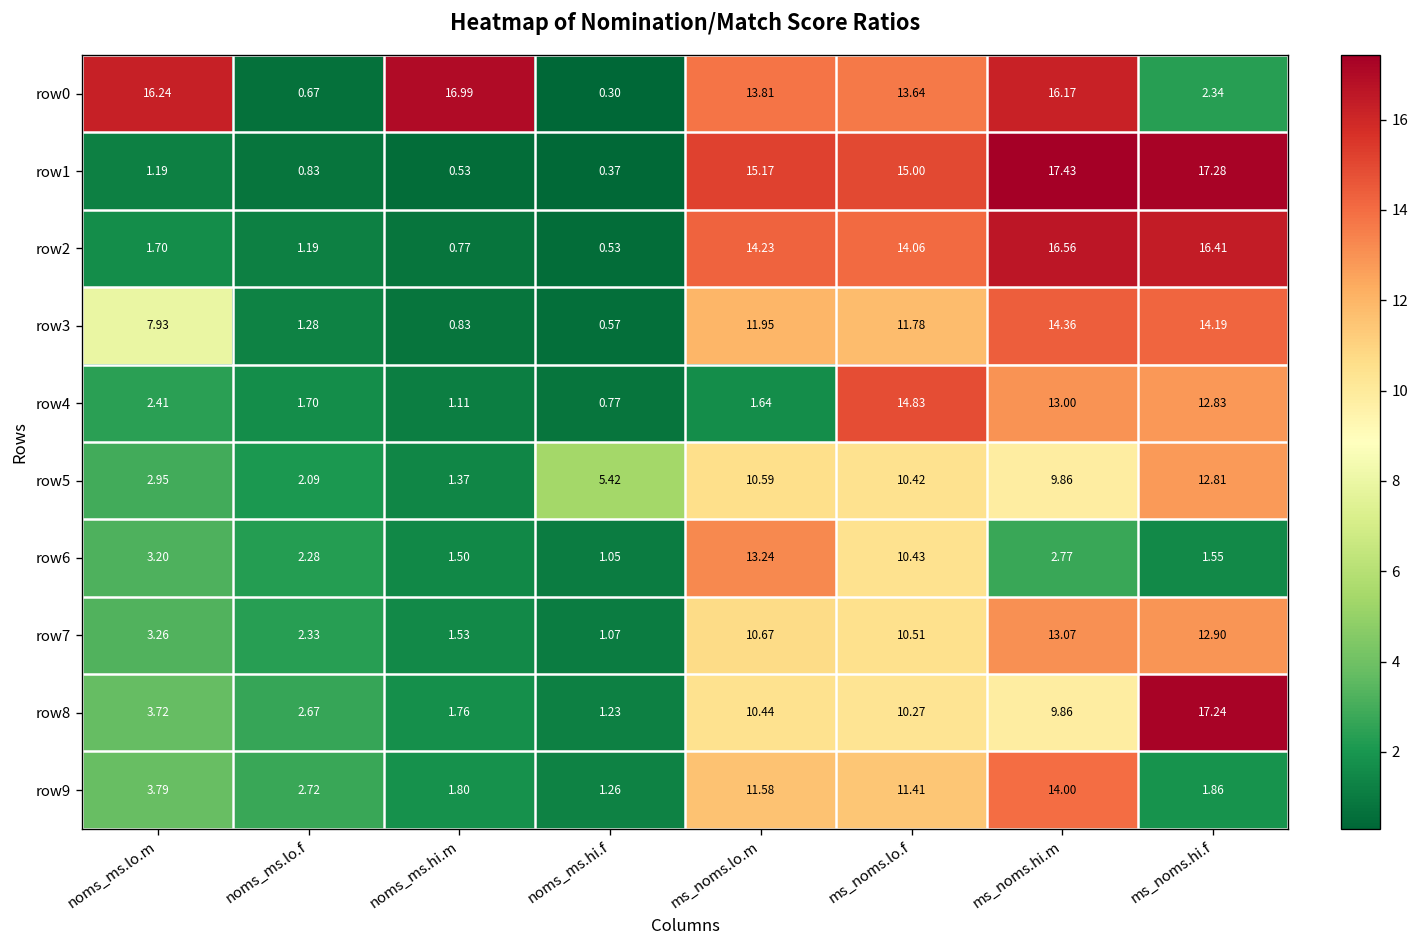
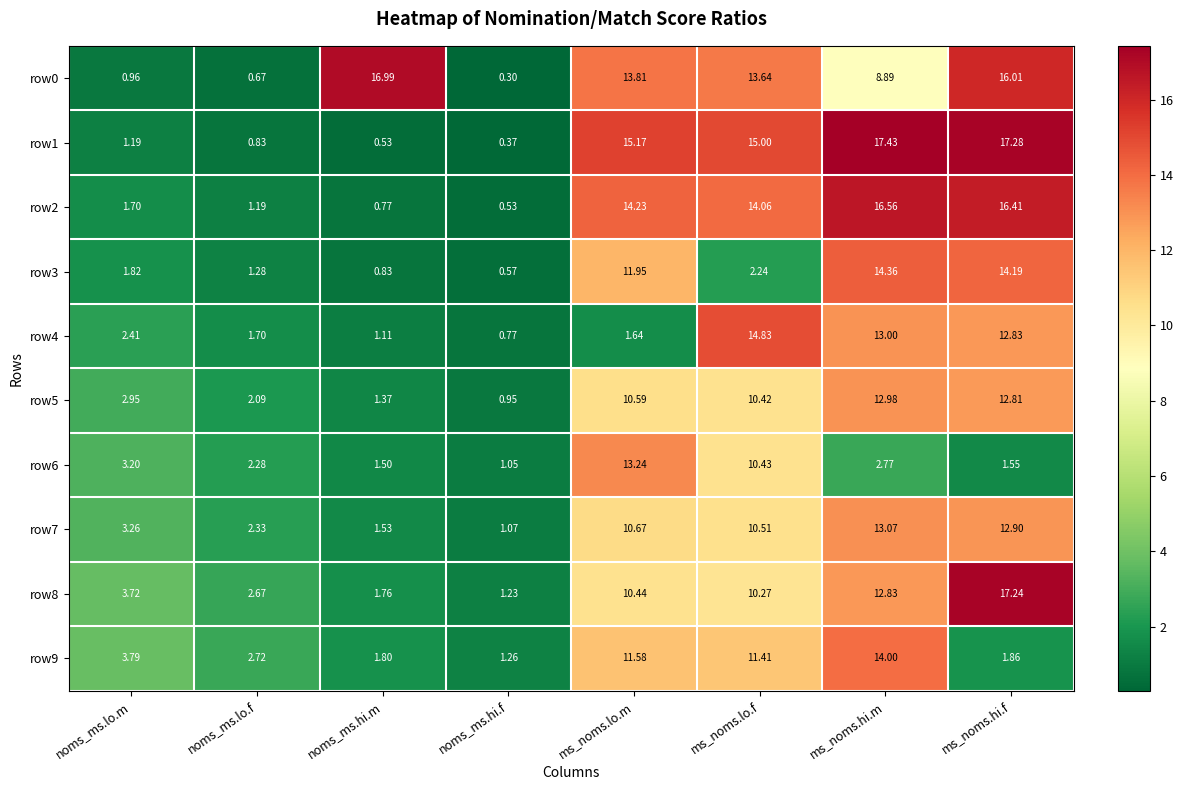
row0, noms_ms.lo.m: 16.24 -> 0.96
row0, ms_noms.hi.m: 16.17 -> 8.89
row0, ms_noms.hi.f: 2.34 -> 16.01
row3, noms_ms.lo.m: 7.93 -> 1.82
row3, ms_noms.lo.f: 11.78 -> 2.24
row5, noms_ms.hi.f: 5.42 -> 0.95
row5, ms_noms.hi.m: 9.86 -> 12.98
row8, ms_noms.hi.m: 9.86 -> 12.83
